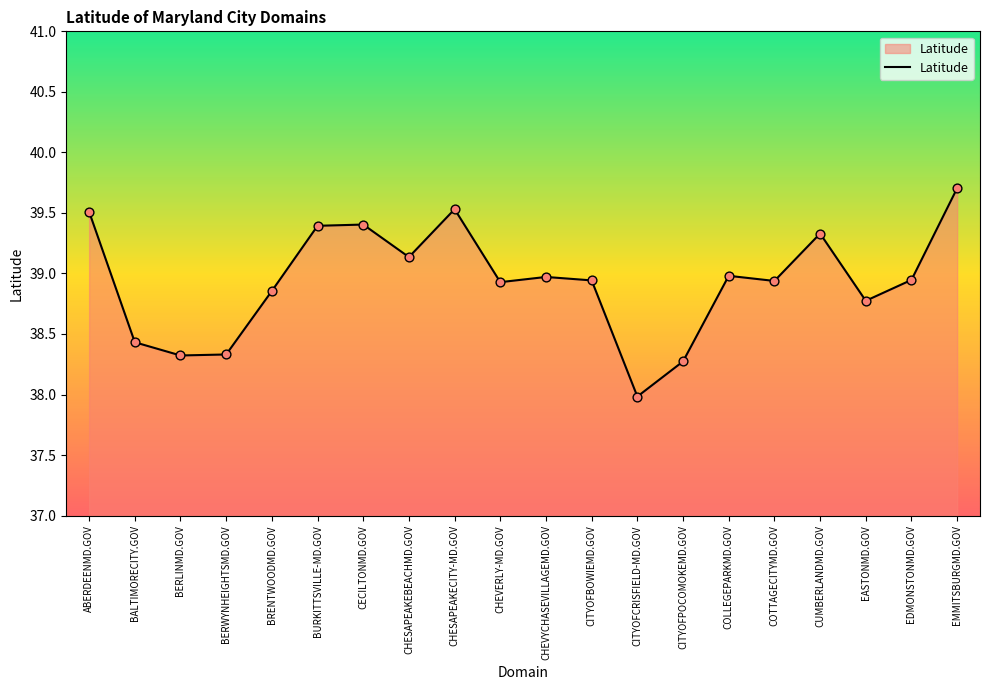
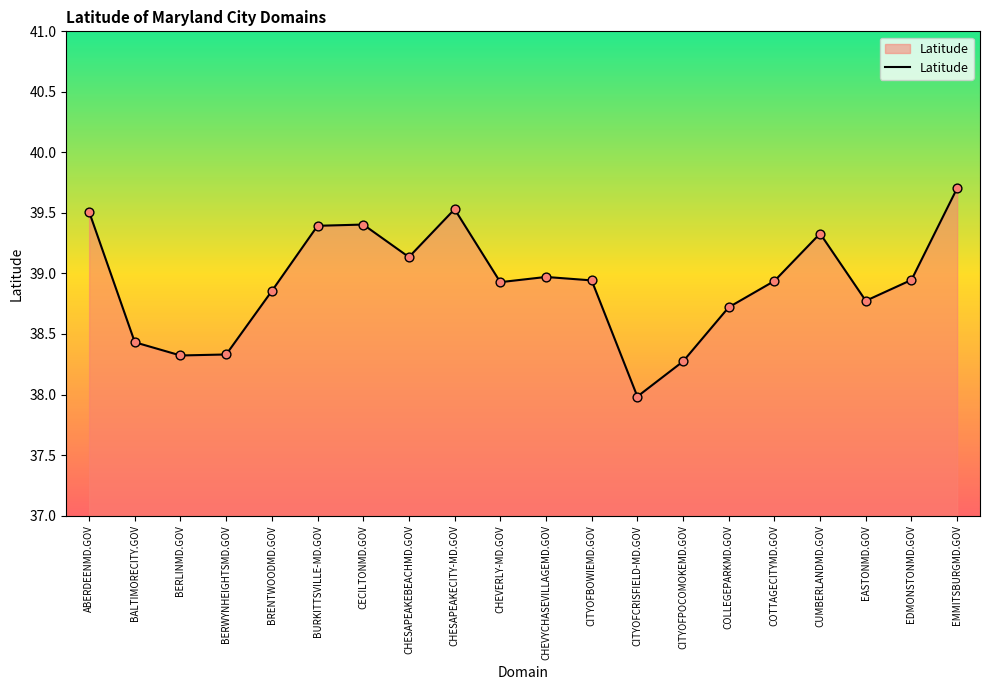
COLLEGEPARKMD.GOV: 38.98 -> 38.72
